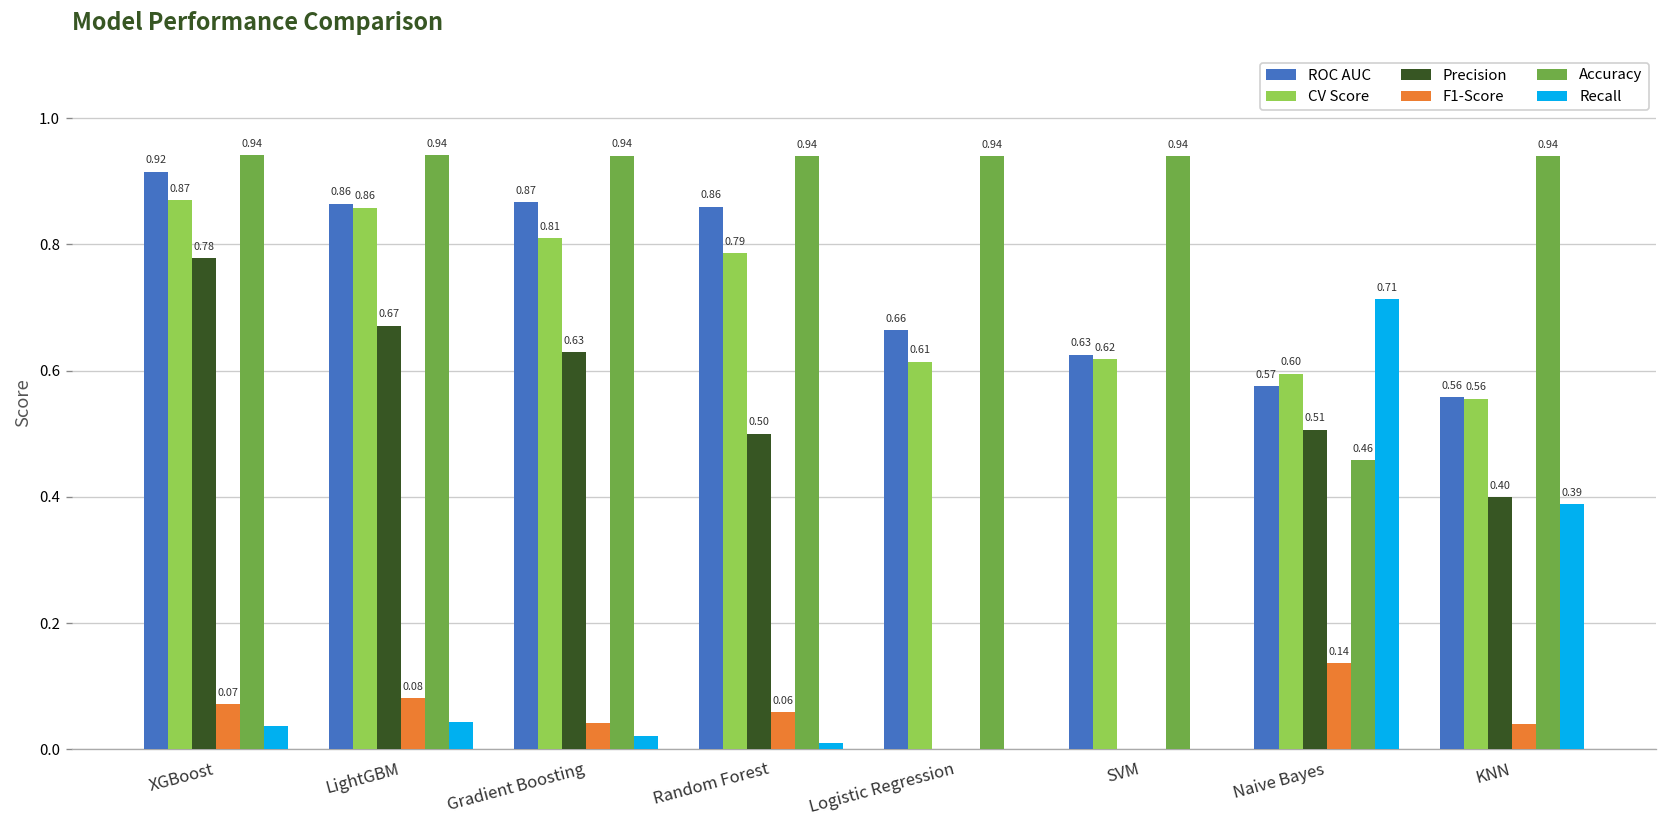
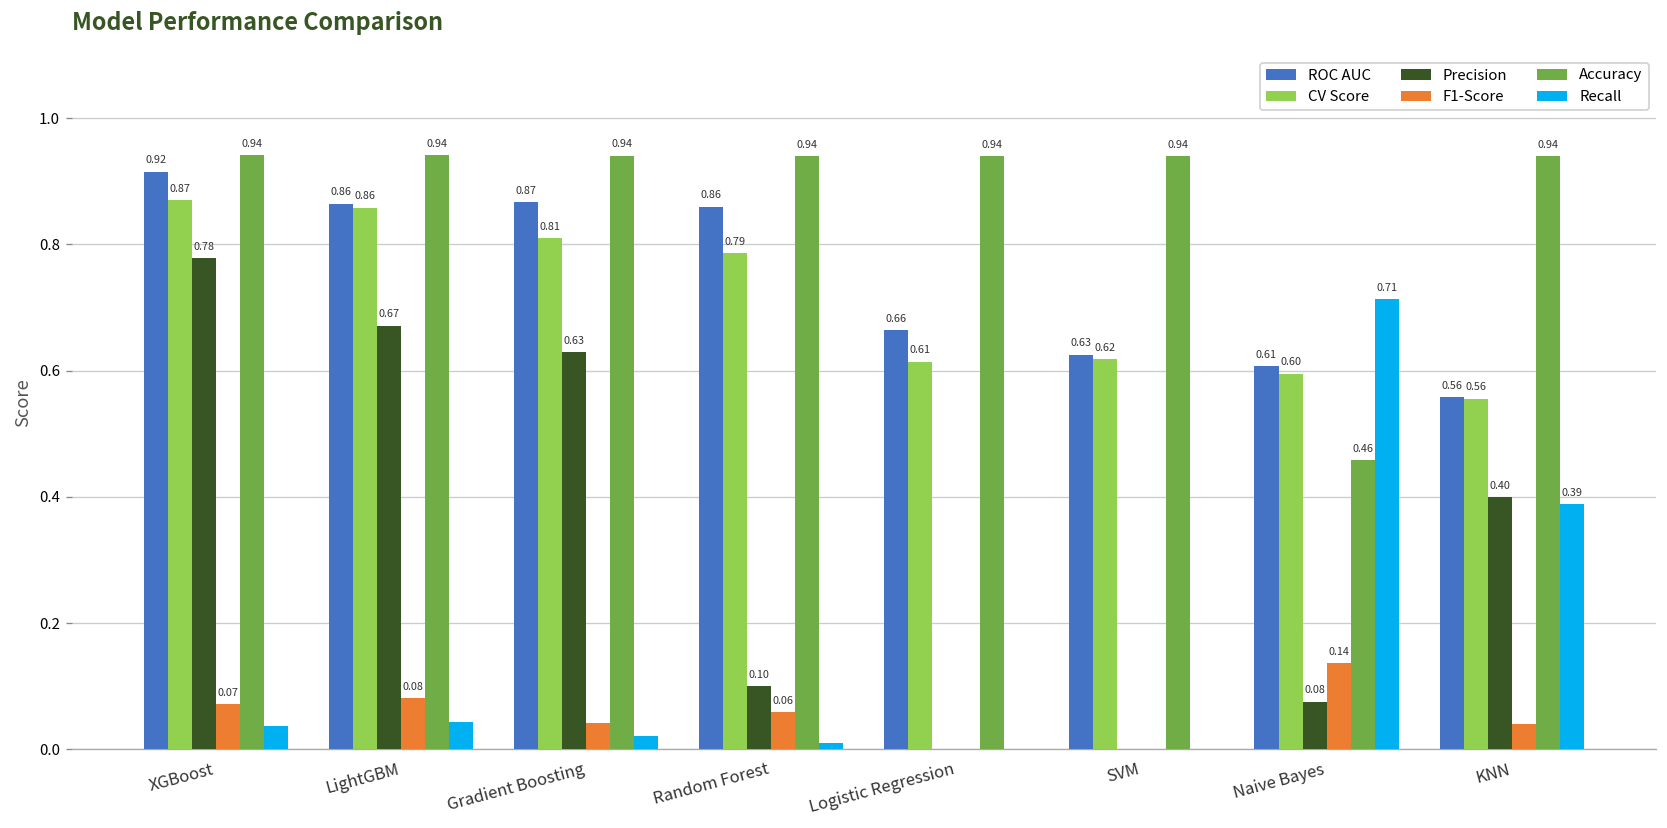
Precision, Random Forest: 0.50 -> 0.10
ROC AUC, Naive Bayes: 0.57 -> 0.61
Precision, Naive Bayes: 0.51 -> 0.08
